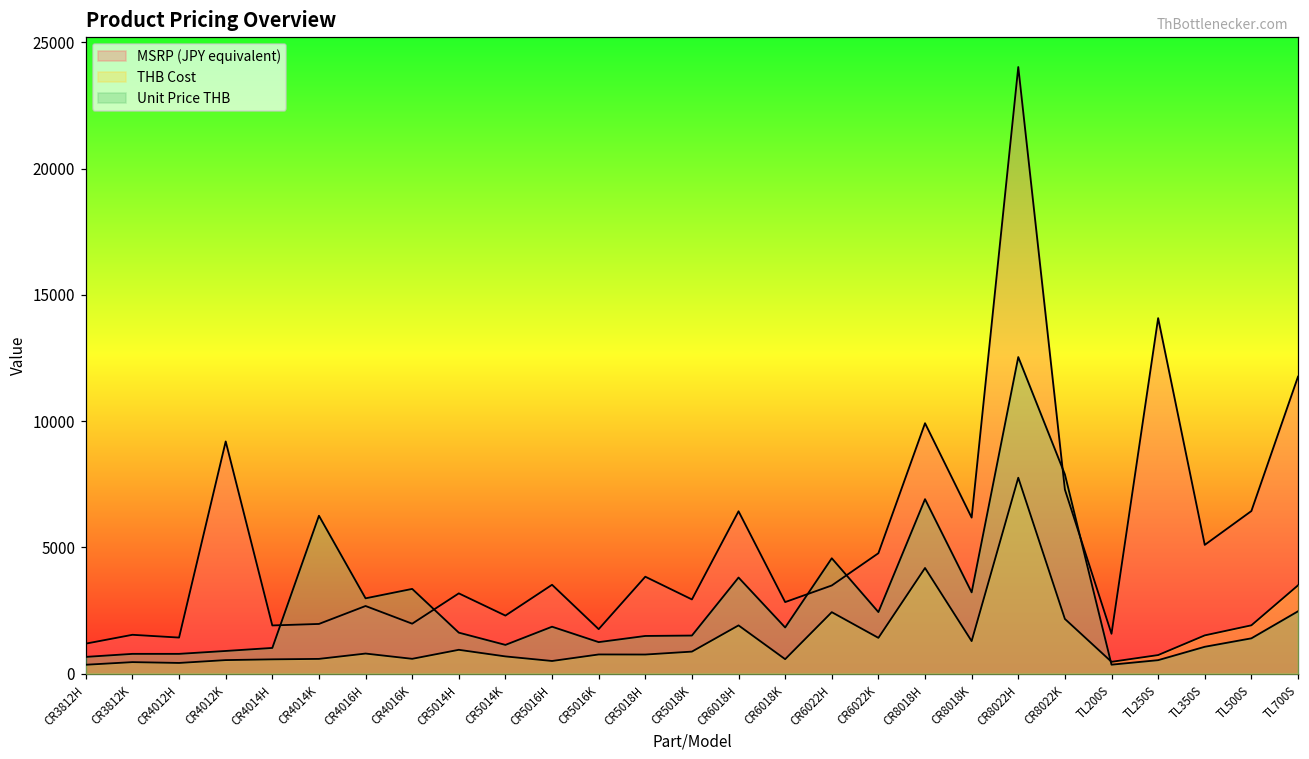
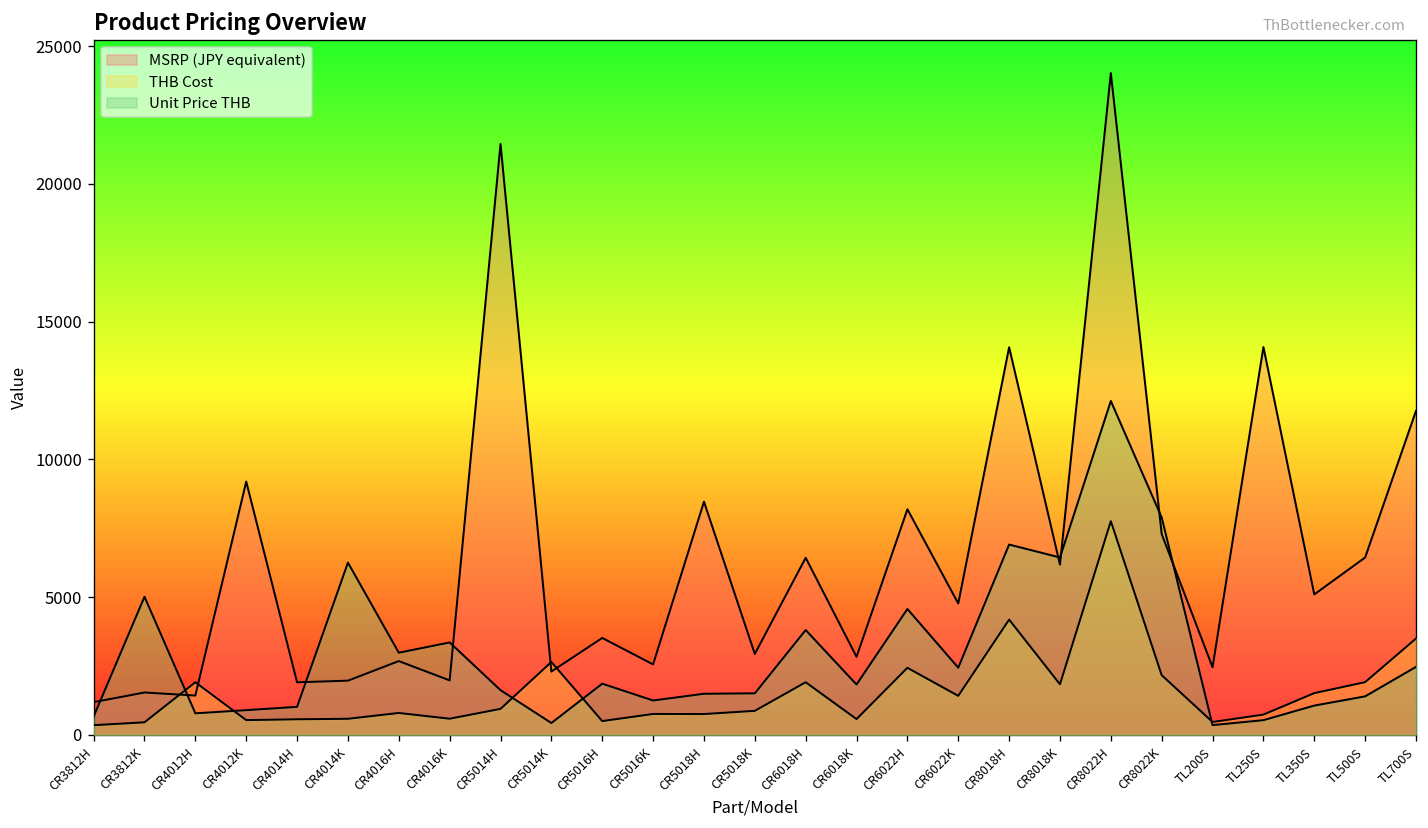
Unit Price THB, CR3812K: 800 -> 5000
THB Cost, CR4012H: 400 -> 1900
MSRP (JPY equivalent), CR5014H: 3200 -> 21400
THB Cost, CR5014K: 700 -> 2600
Unit Price THB, CR5014K: 1100 -> 400
MSRP (JPY equivalent), CR5016K: 1800 -> 2600
MSRP (JPY equivalent), CR5018H: 3800 -> 8500
MSRP (JPY equivalent), CR6022H: 3500 -> 8200
MSRP (JPY equivalent), CR8018H: 9900 -> 14100
THB Cost, CR8018K: 1300 -> 1800
Unit Price THB, CR8018K: 3200 -> 6400
Unit Price THB, CR8022H: 12500 -> 12100
MSRP (JPY equivalent), TL200S: 1600 -> 2500
